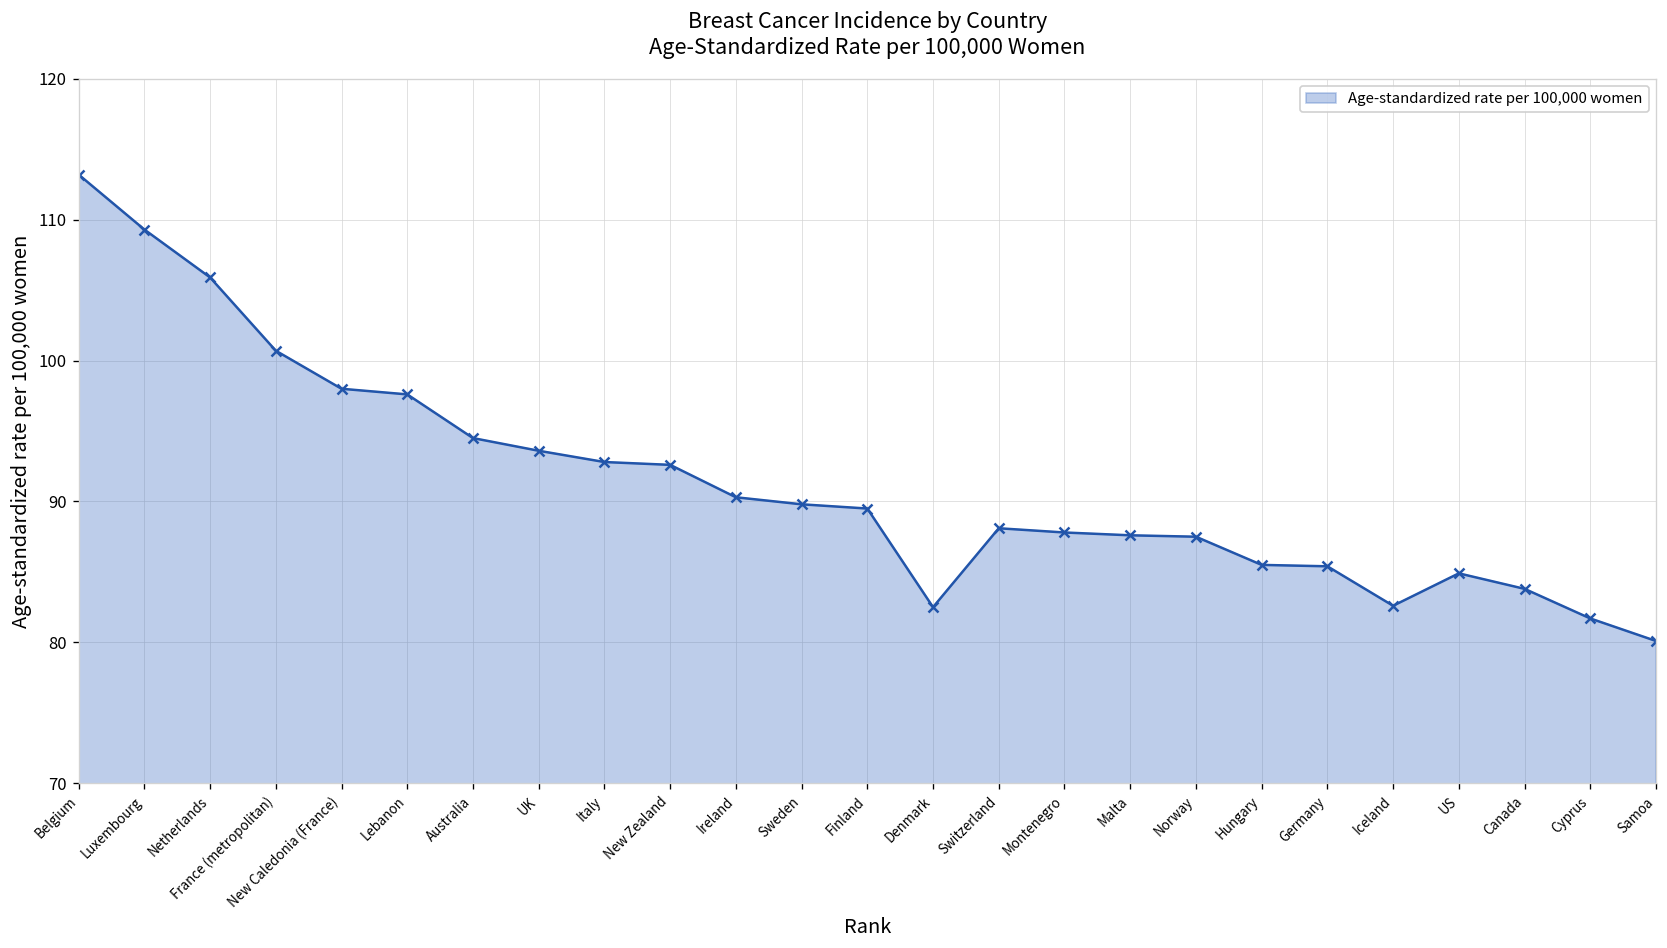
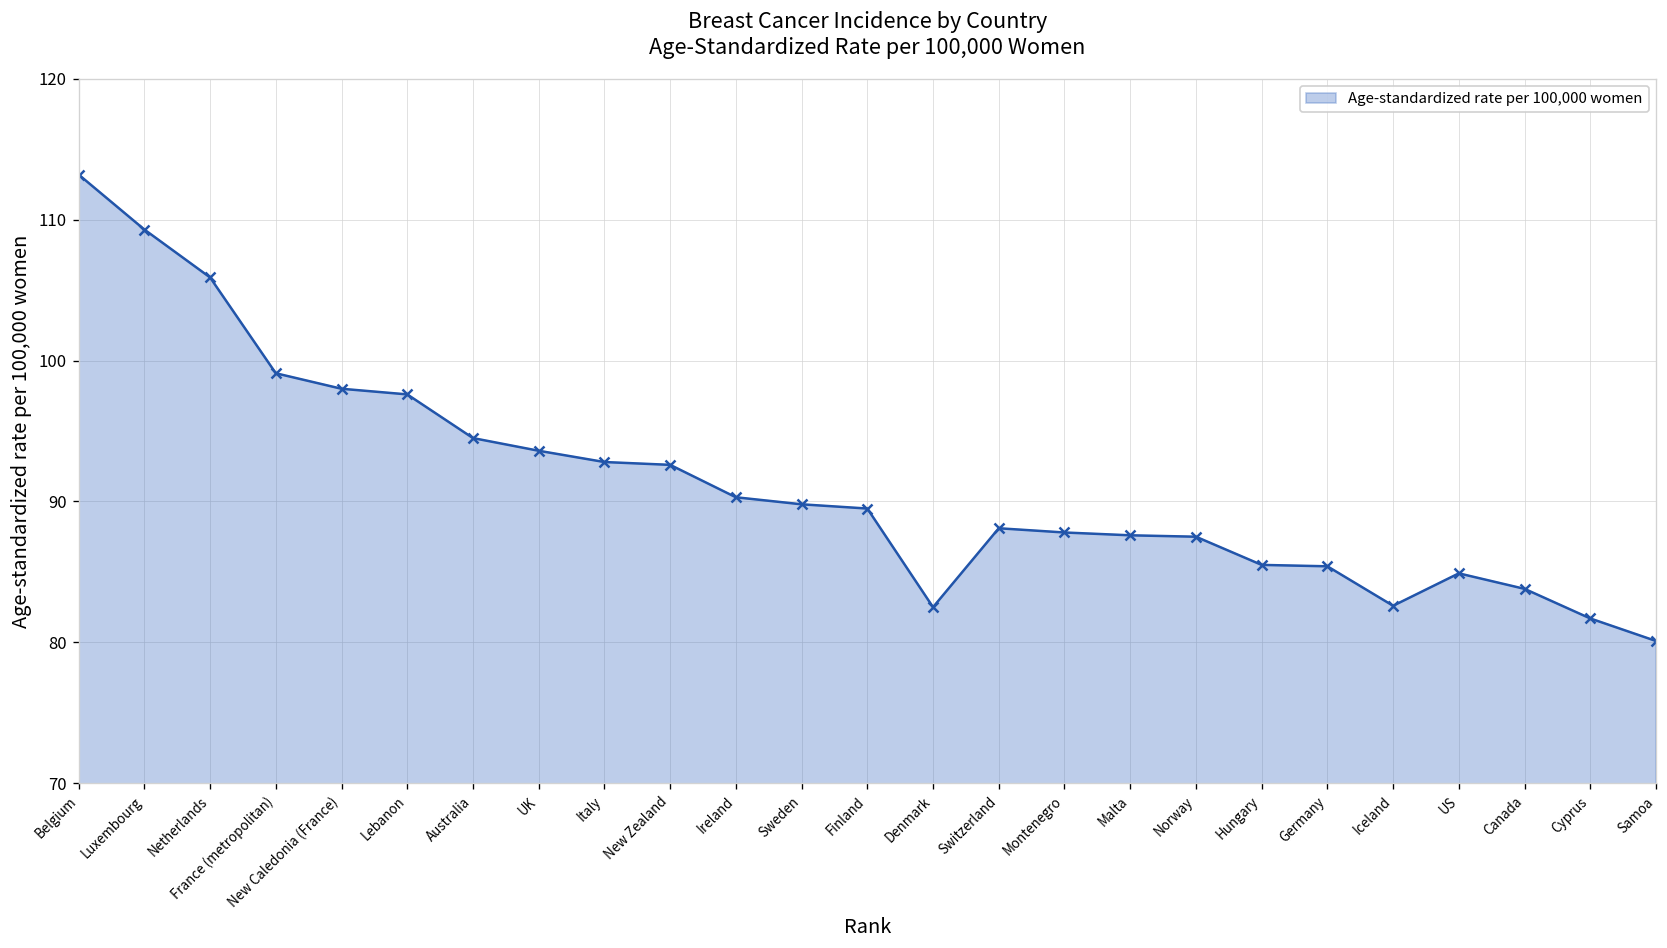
France (metropolitan): 100.7 -> 99.1
